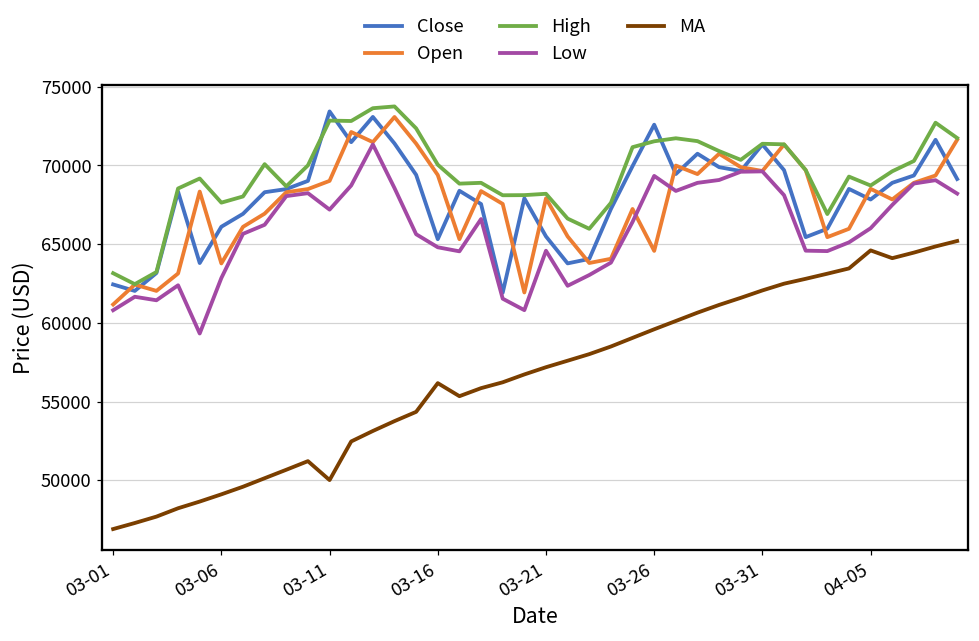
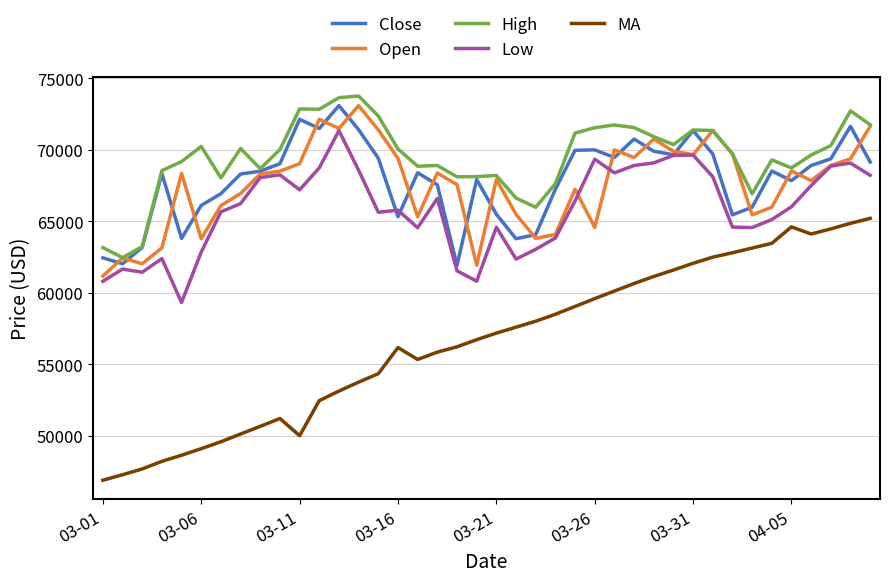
High, 03-06: 67600 -> 70200
Close, 03-11: 73400 -> 72100
Low, 03-16: 64800 -> 65800
Close, 03-26: 72600 -> 70000
